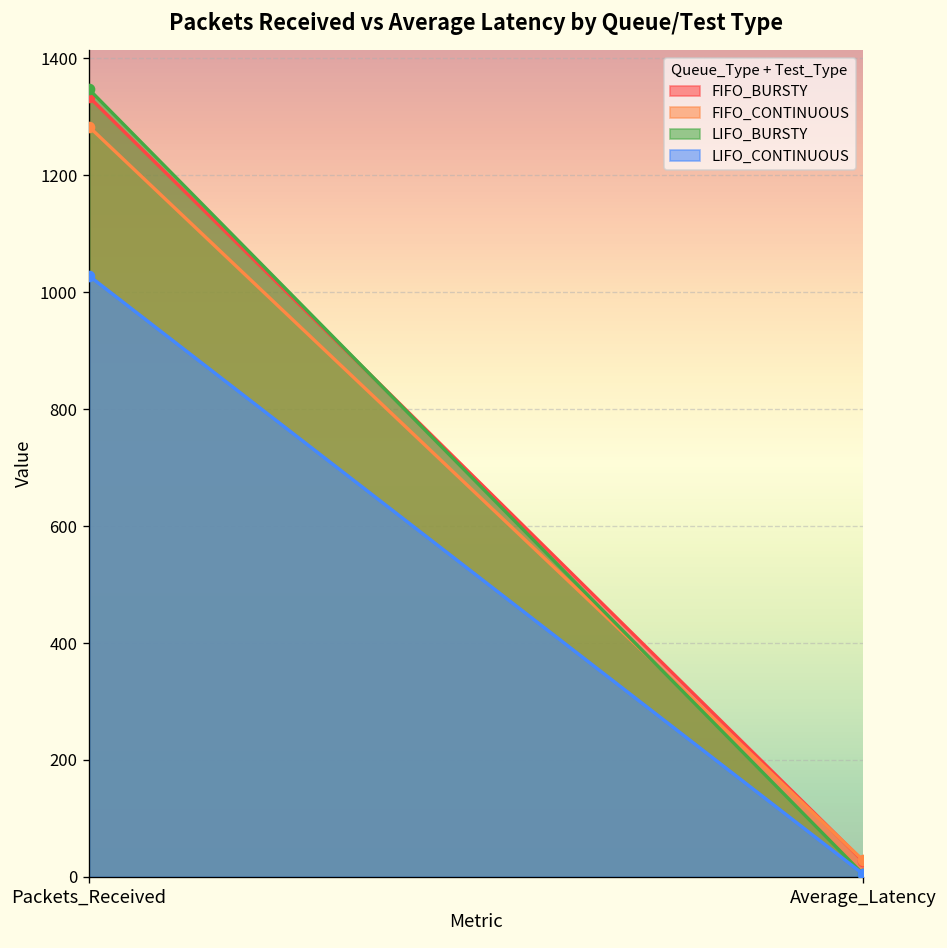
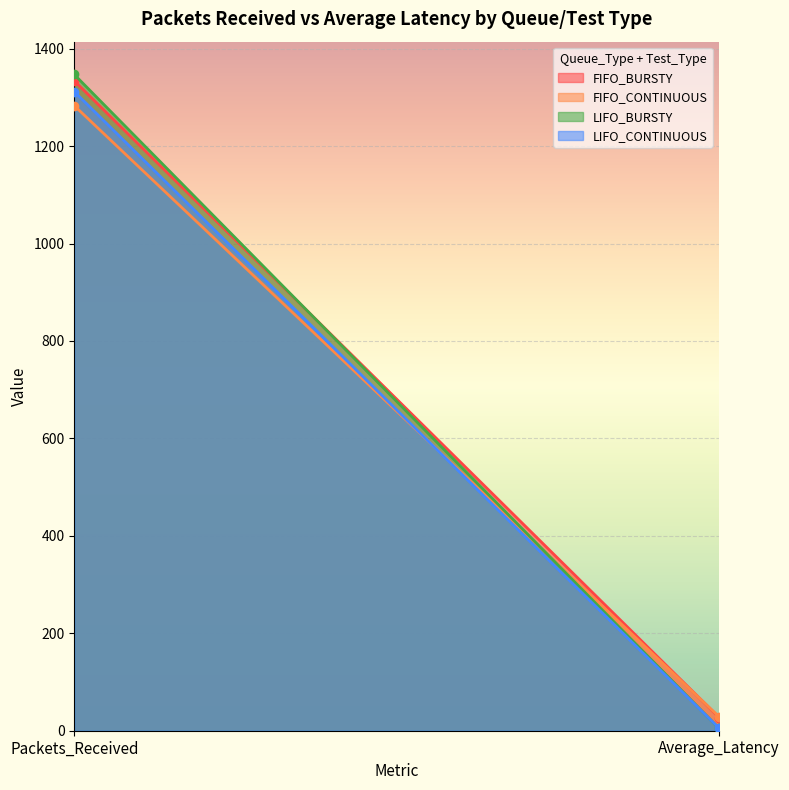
LIFO_CONTINUOUS, Packets_Received: 1030 -> 1310
